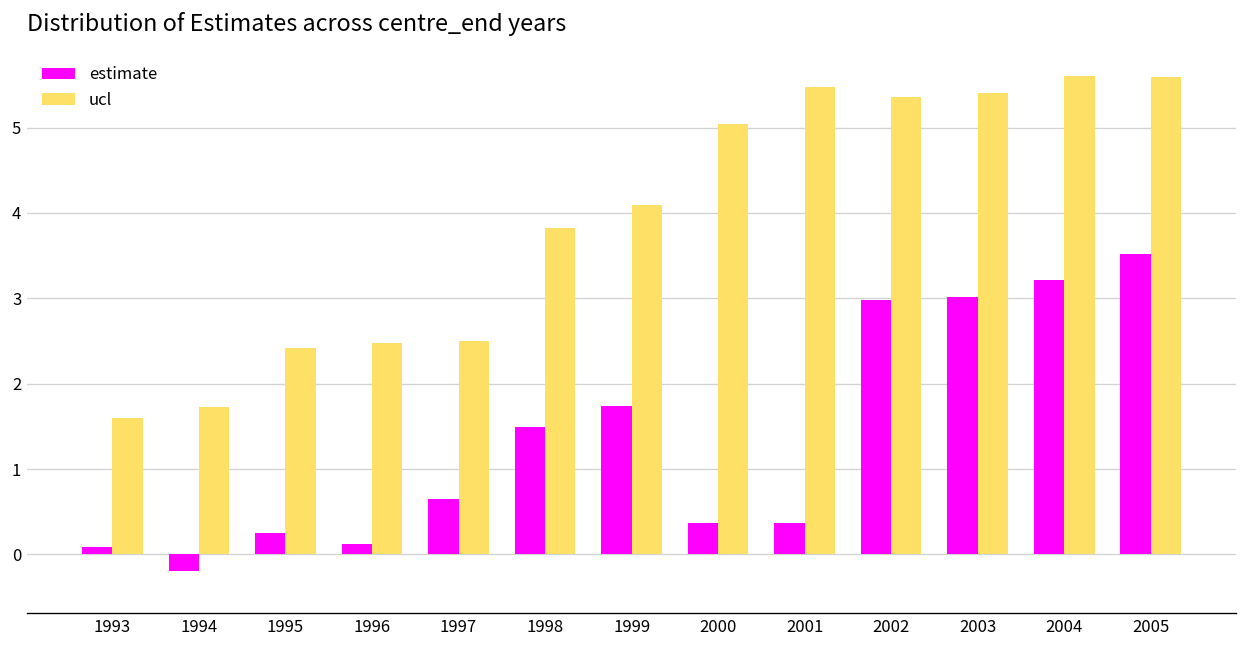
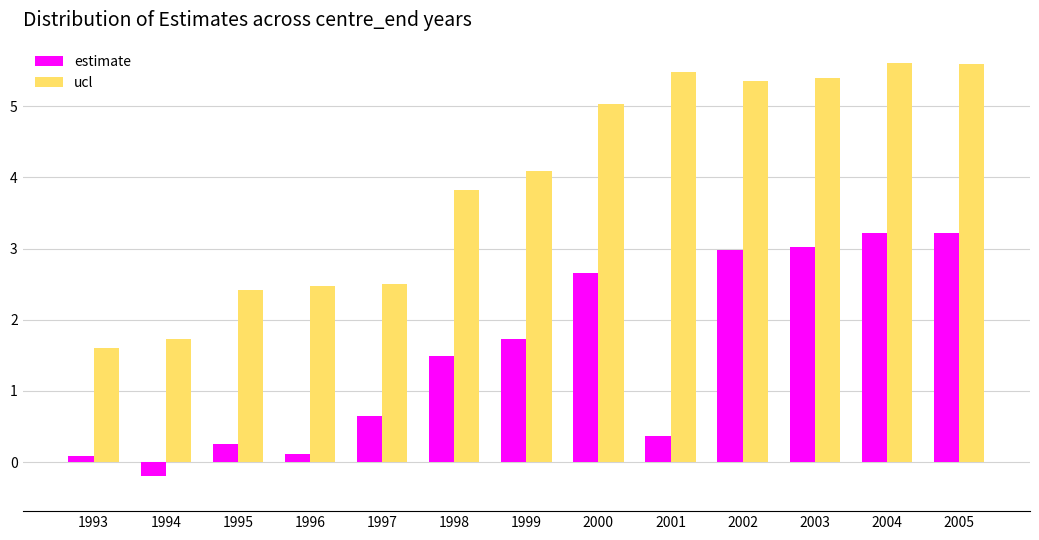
estimate, 2000: 0.4 -> 2.7
estimate, 2005: 3.5 -> 3.2
